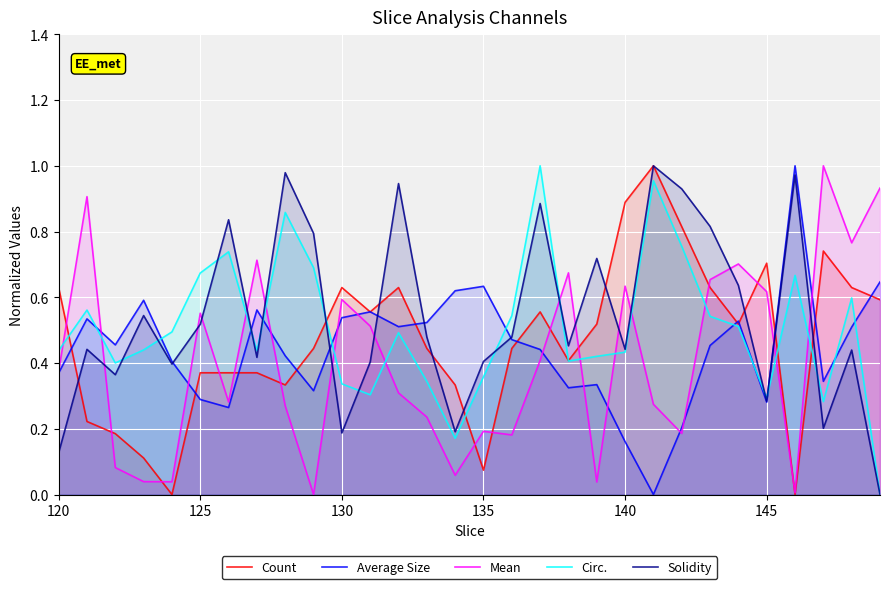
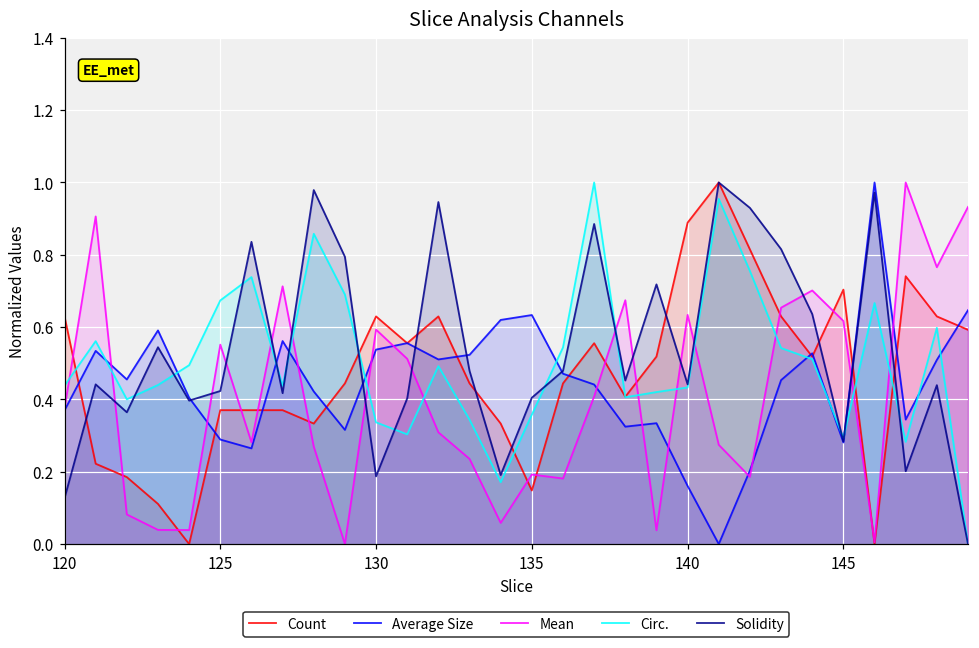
Solidity, 125: 0.52 -> 0.42
Count, 135: 0.07 -> 0.15
